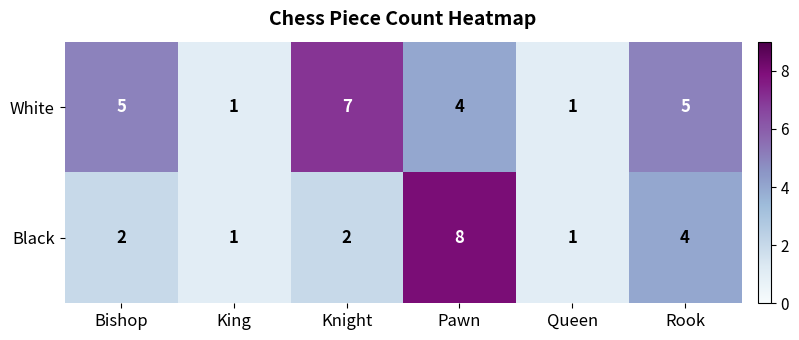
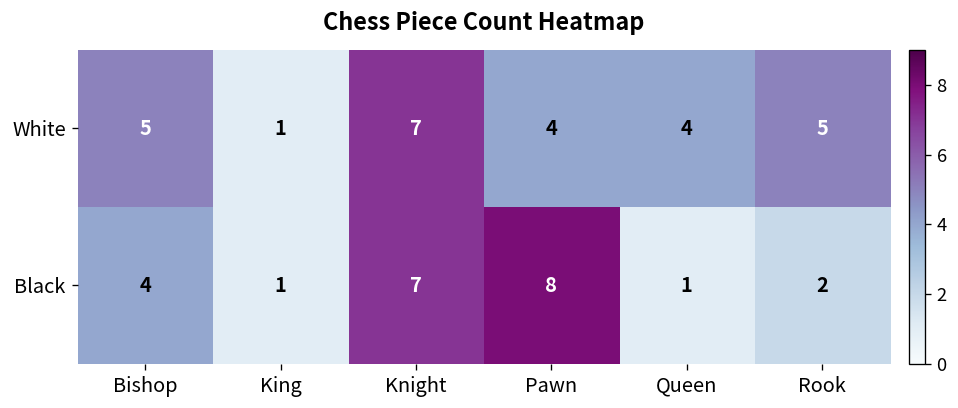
White, Queen: 1 -> 4
Black, Bishop: 2 -> 4
Black, Knight: 2 -> 7
Black, Rook: 4 -> 2
